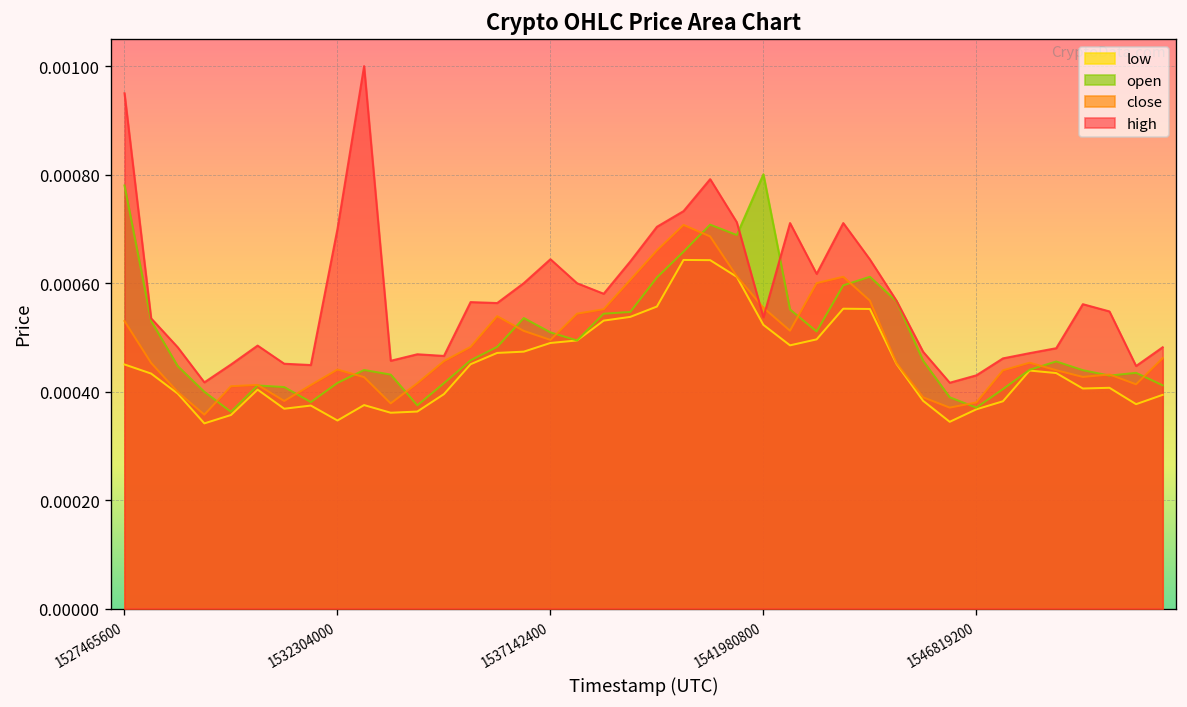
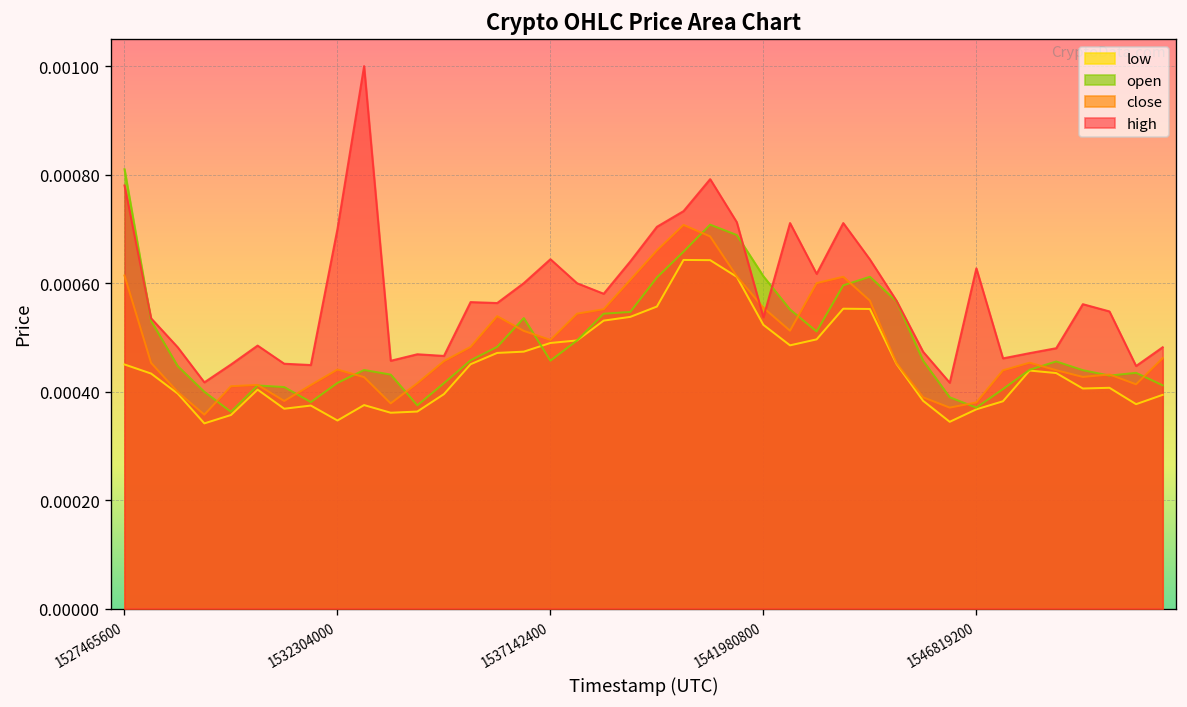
open, 1527465600: 0.00078 -> 0.00081
close, 1527465600: 0.00053 -> 0.00061
high, 1527465600: 0.00095 -> 0.00078
open, 1537142400: 0.00051 -> 0.00046
open, 1541980800: 0.00080 -> 0.00061
high, 1546819200: 0.00043 -> 0.00063
